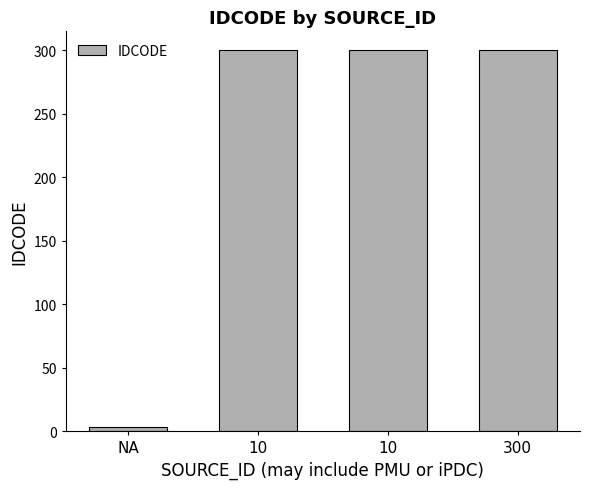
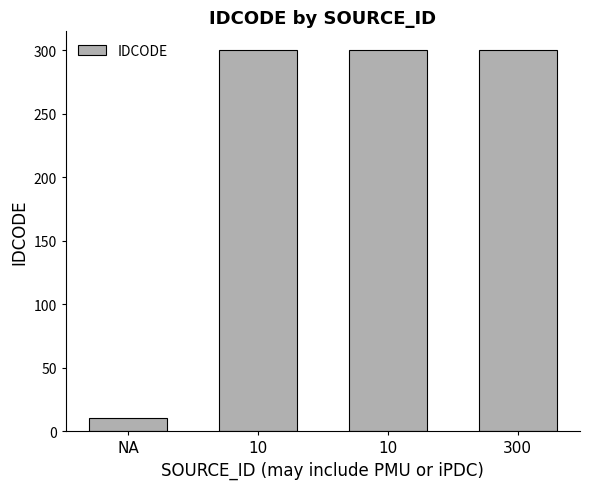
NA: 3 -> 10
